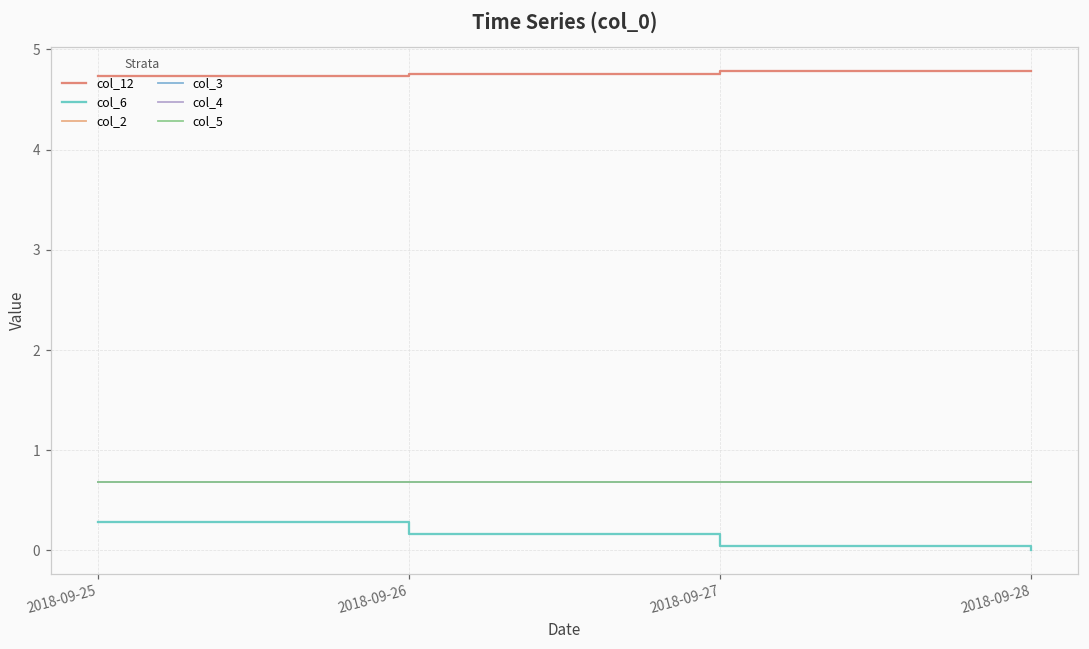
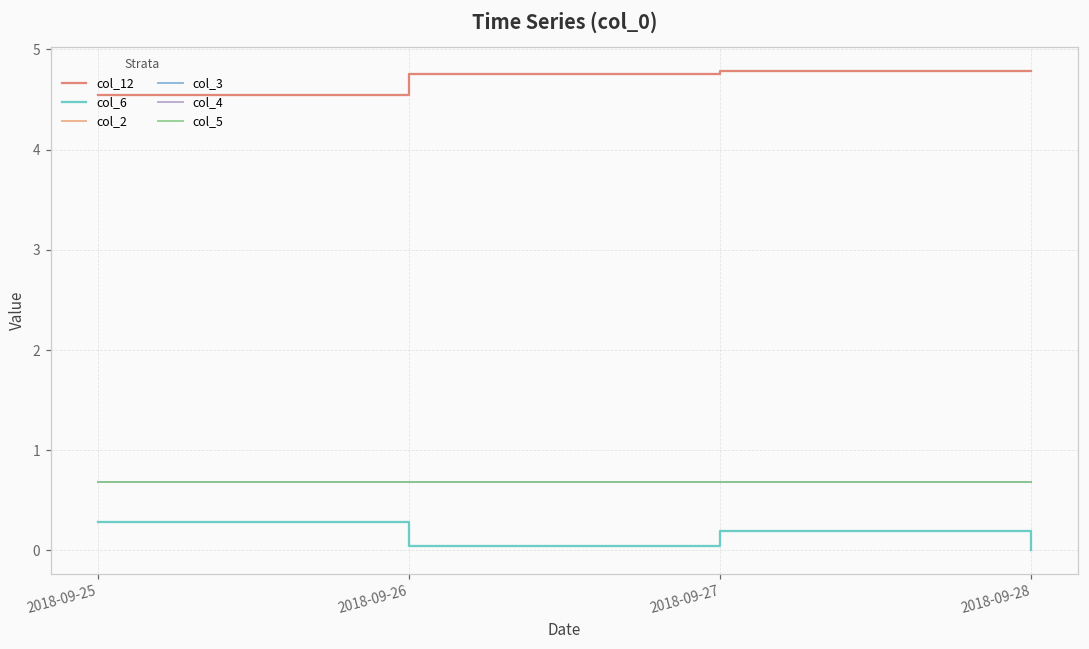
col_12, 2018-09-25: 4.7 -> 4.5
col_6, 2018-09-26: 0.2 -> 0.0
col_6, 2018-09-27: 0.0 -> 0.2
